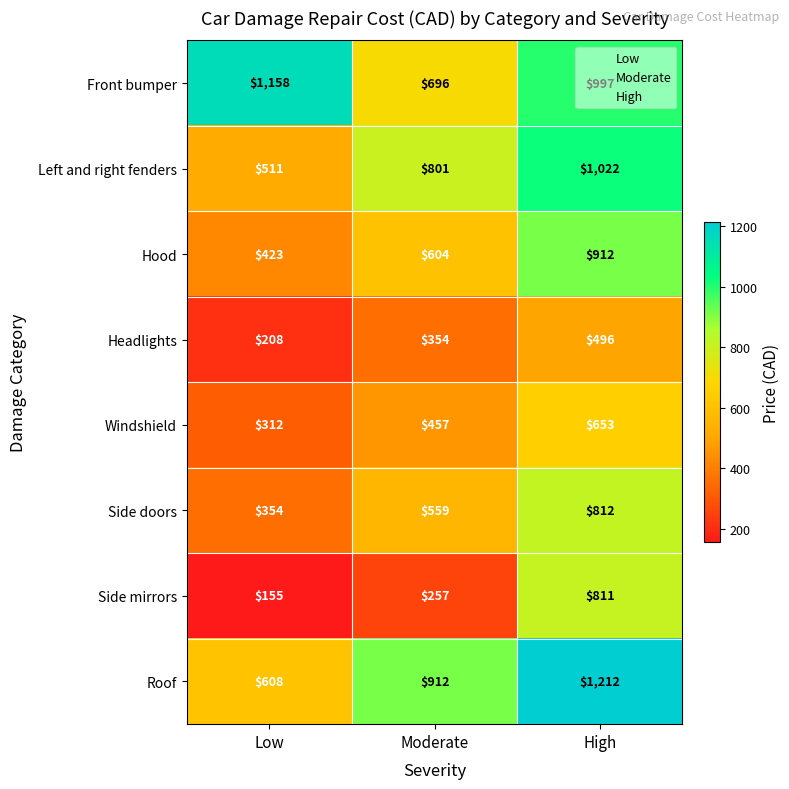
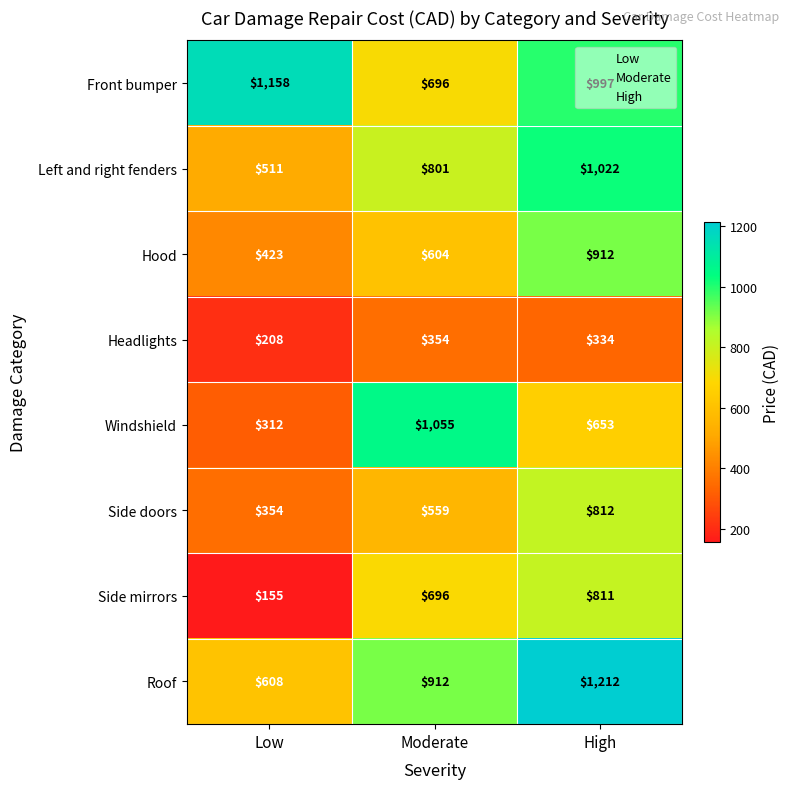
Headlights, High: $496 -> $334
Windshield, Moderate: $457 -> $1,055
Side mirrors, Moderate: $257 -> $696
